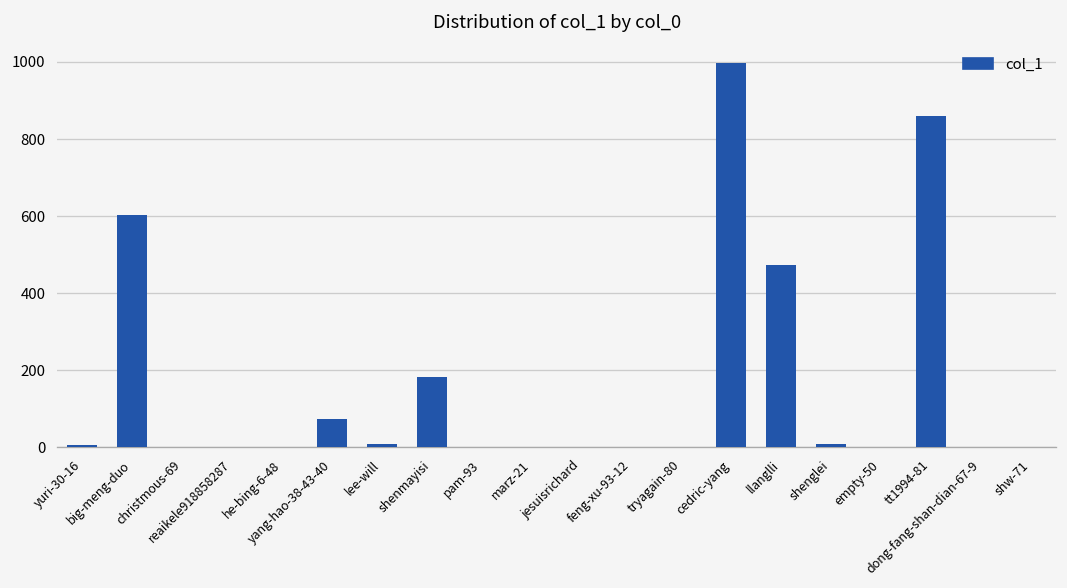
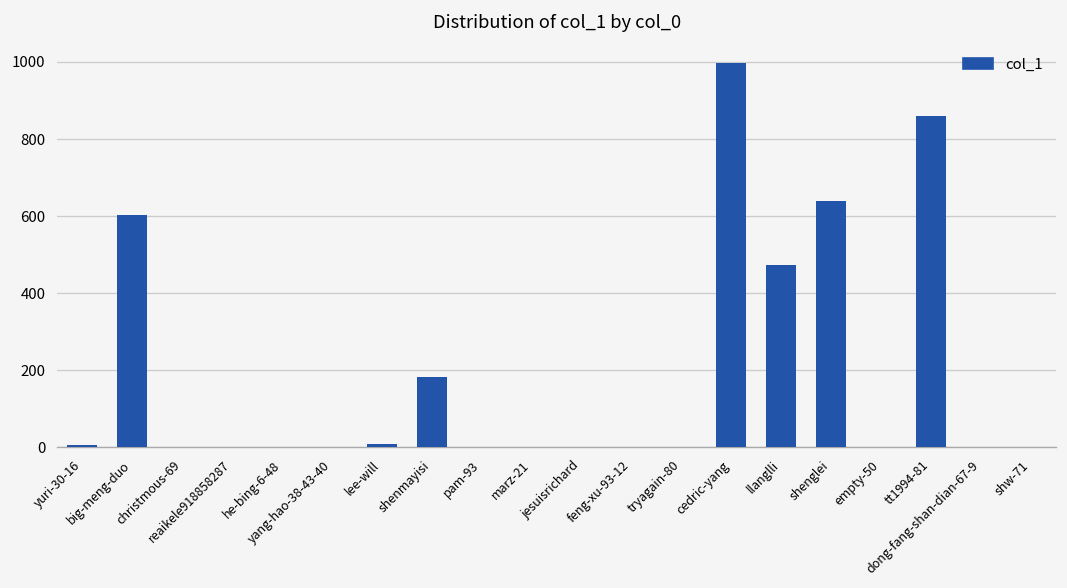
yang-hao-38-43-40: 70 -> 0
shenglei: 10 -> 640
